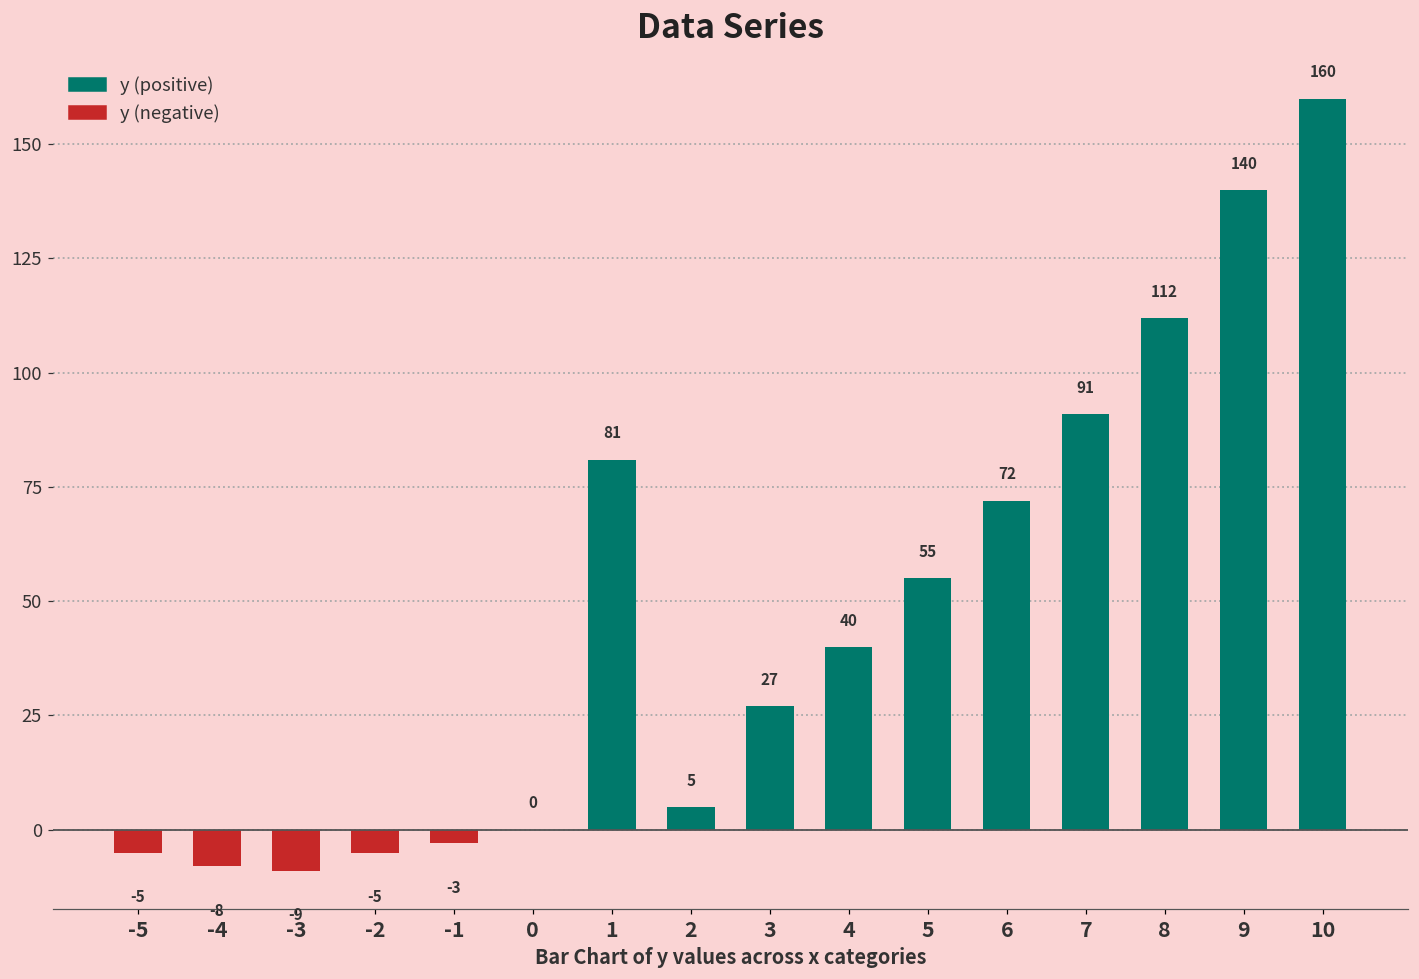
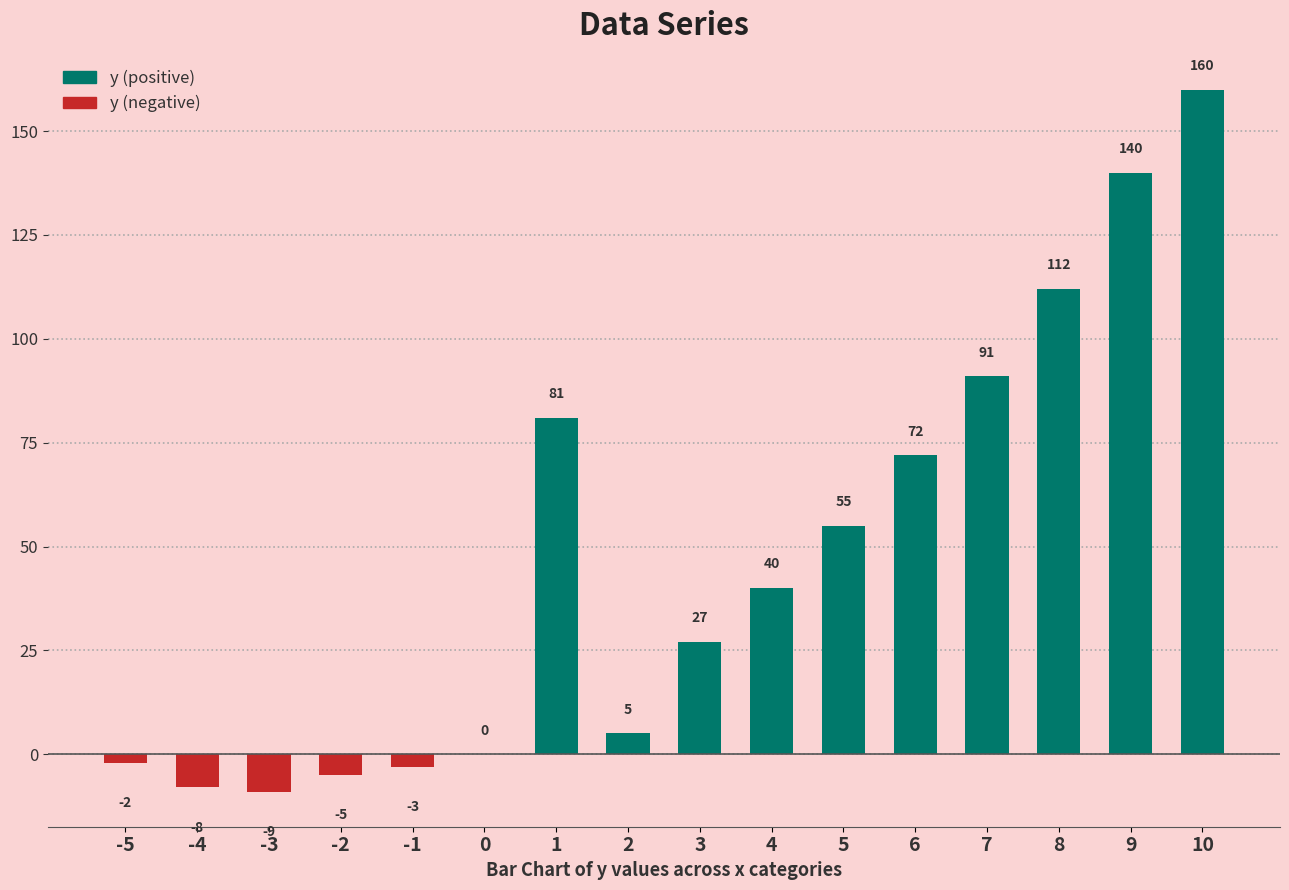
y (negative), -5: -5 -> -2
